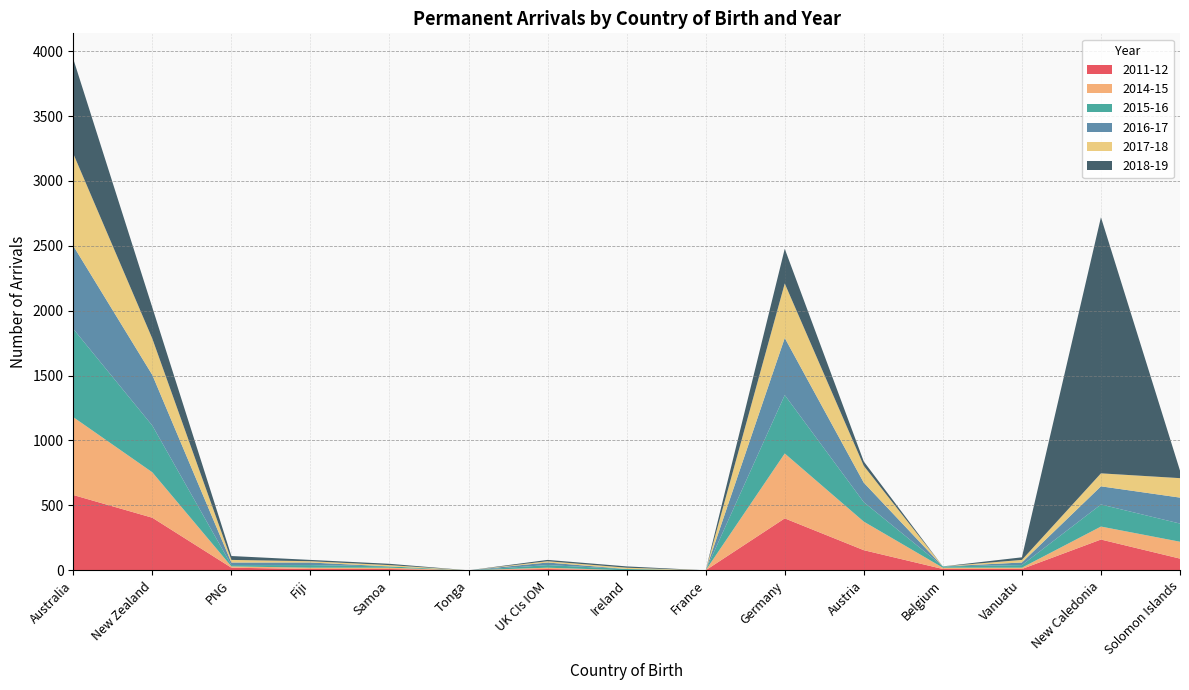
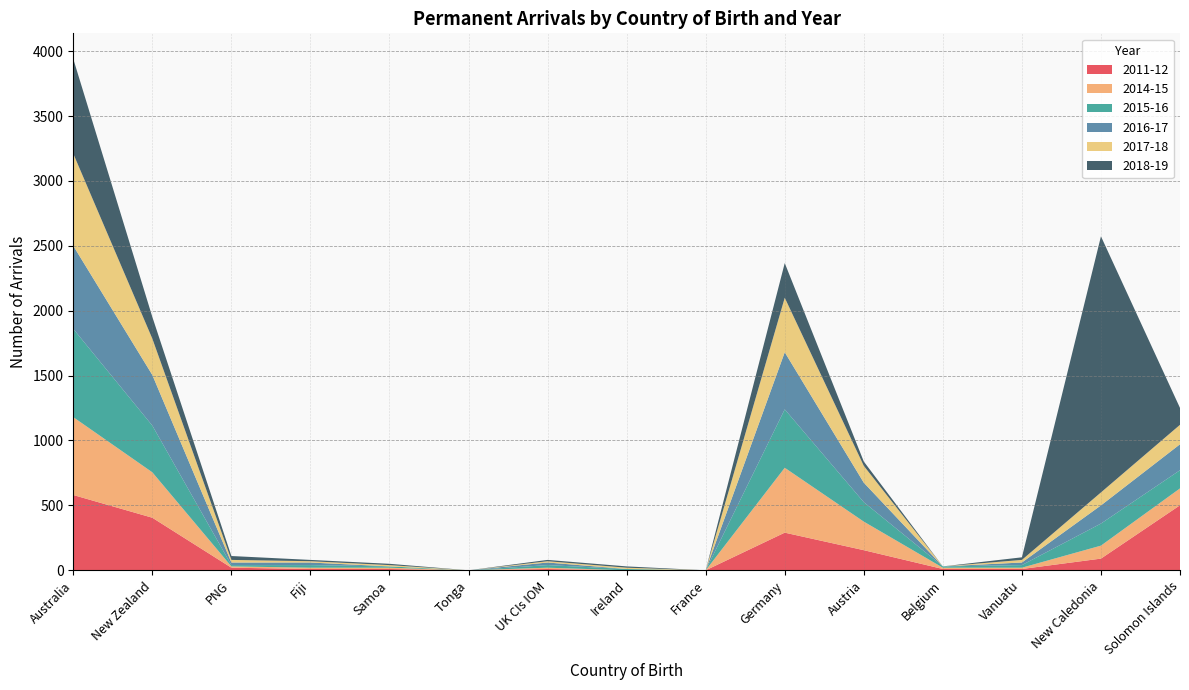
2018-19, New Zealand: 240 -> 170
2011-12, Germany: 400 -> 290
2011-12, New Caledonia: 240 -> 90
2011-12, Solomon Islands: 90 -> 500
2018-19, Solomon Islands: 60 -> 130
